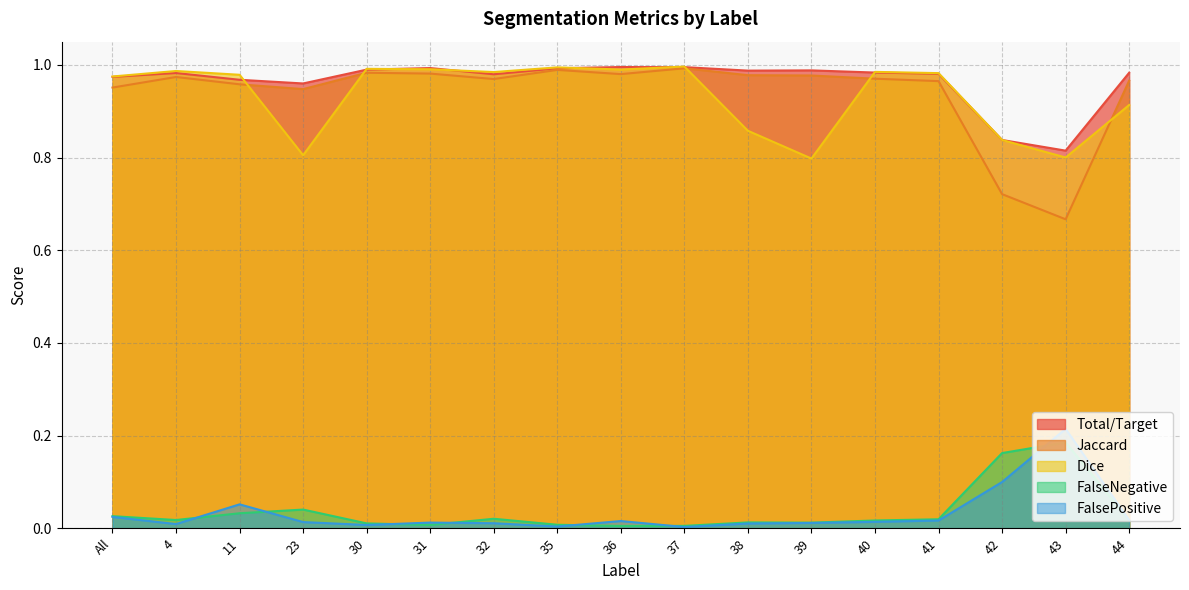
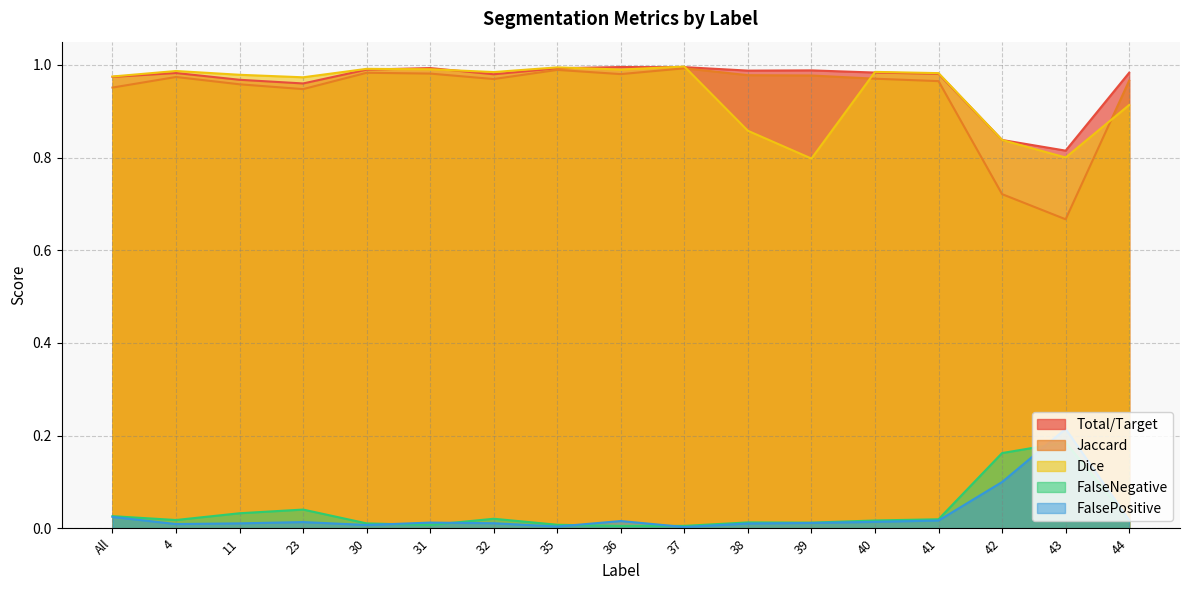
FalsePositive, 11: 0.05 -> 0.01
Dice, 23: 0.80 -> 0.97
